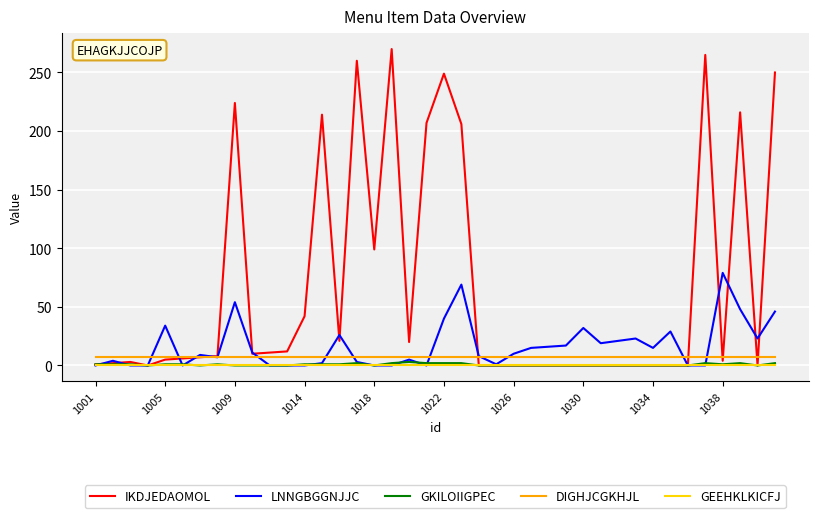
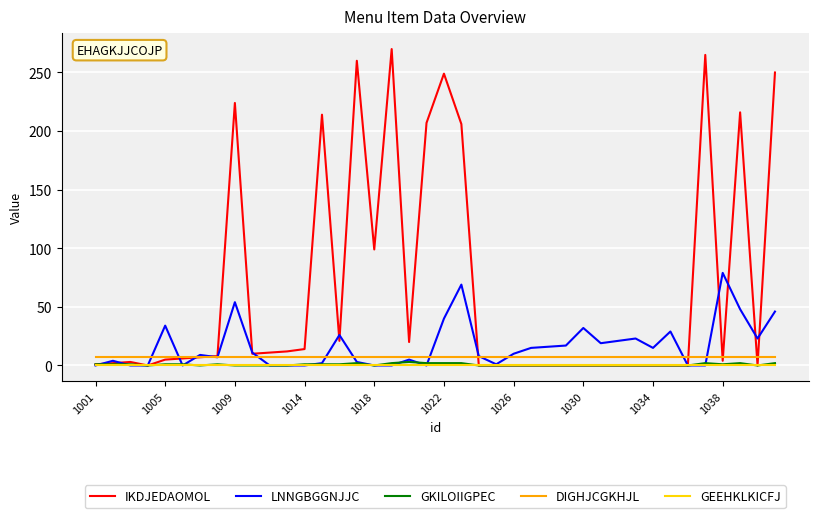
IKDJEDAOMOL, 1014: 42 -> 14
